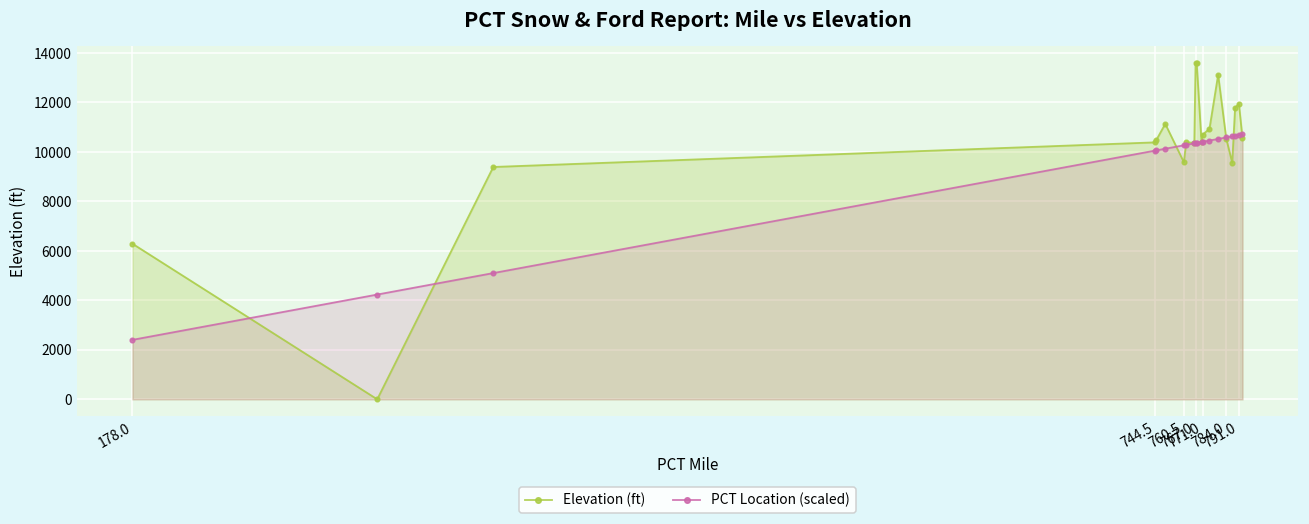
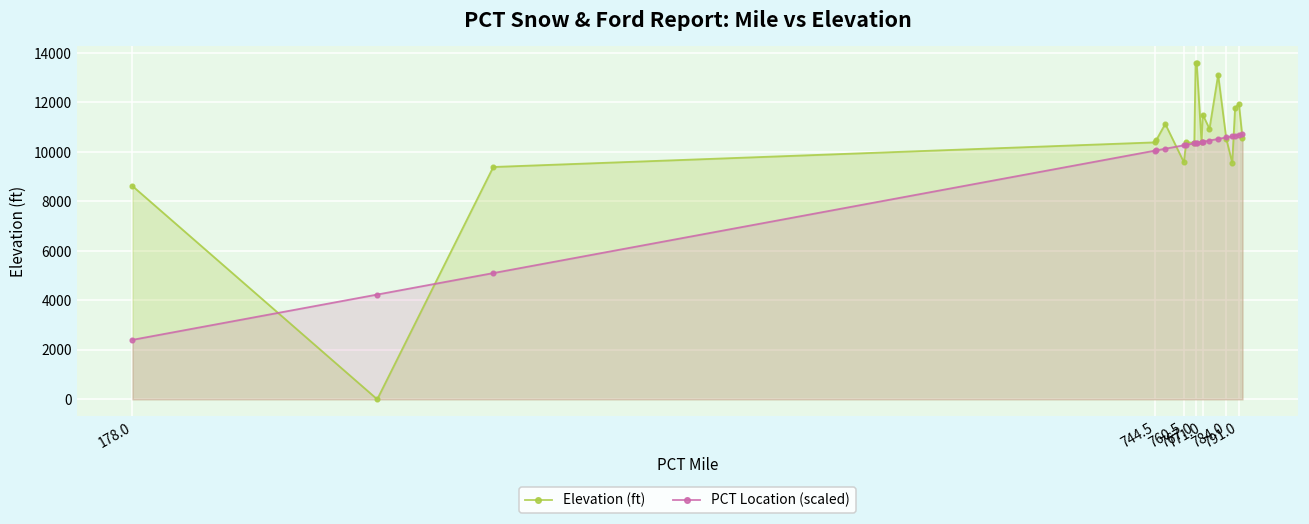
Elevation (ft), 178.0: 6300 -> 8600
Elevation (ft), 771.0: 10700 -> 11500
